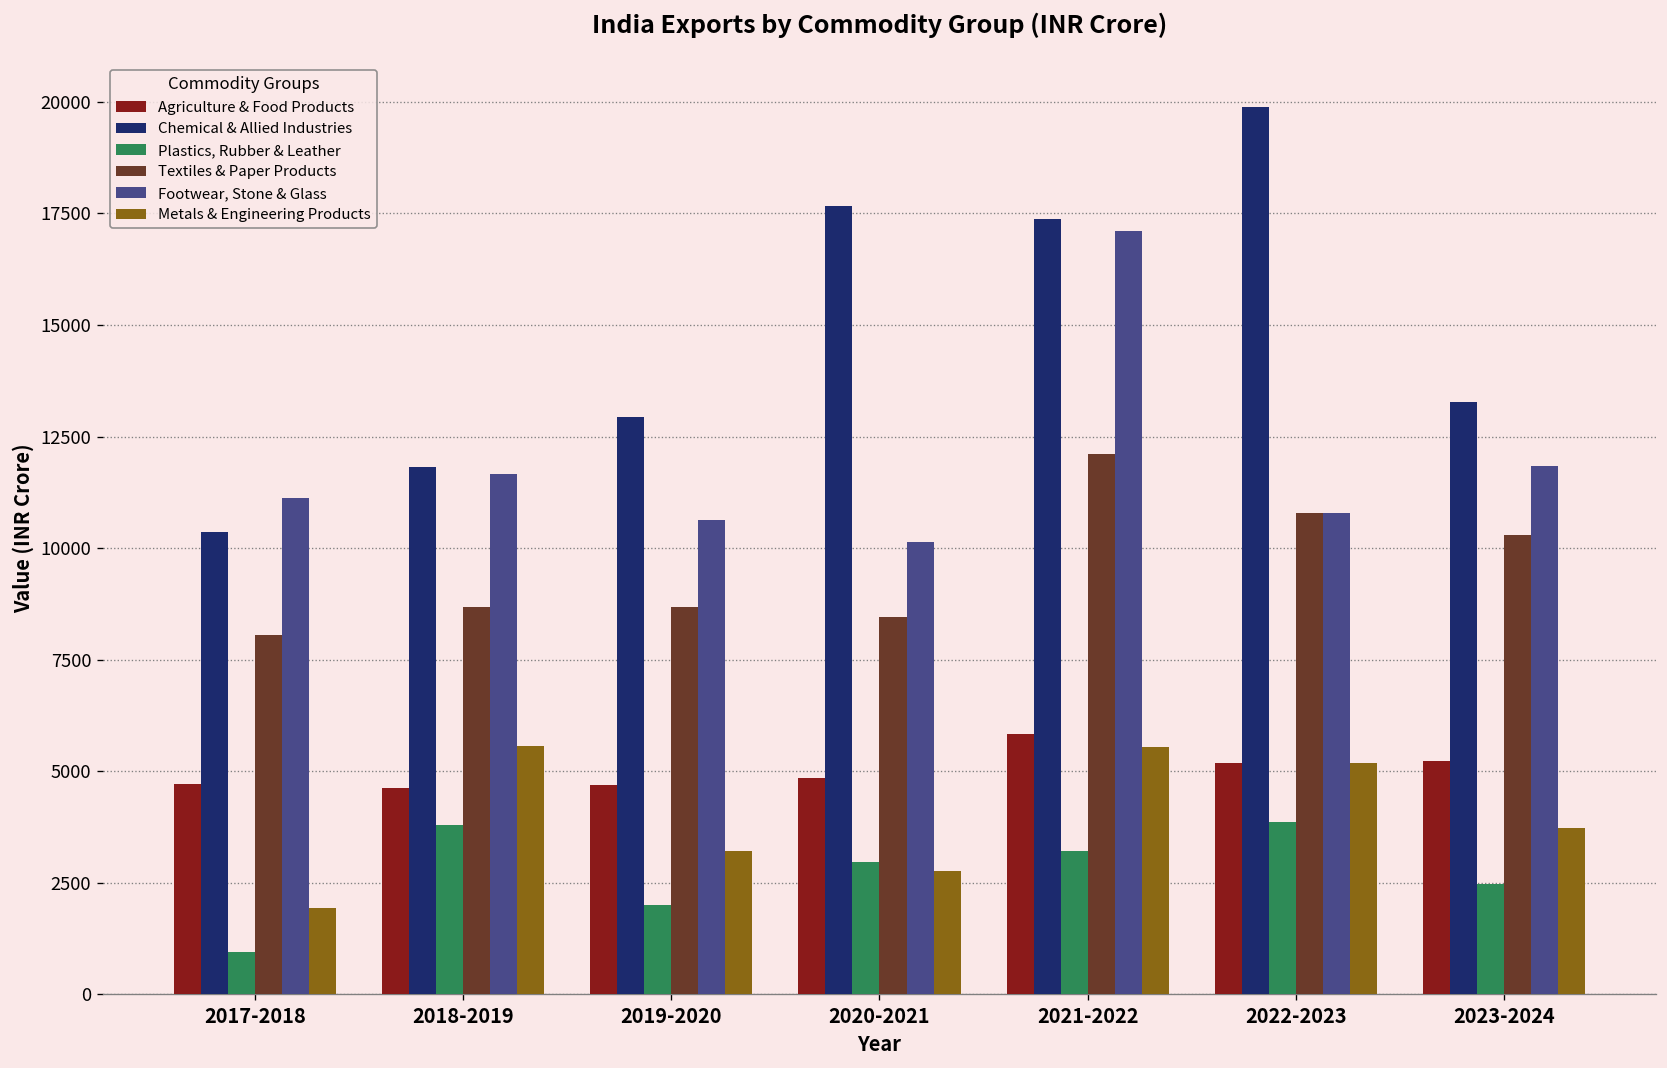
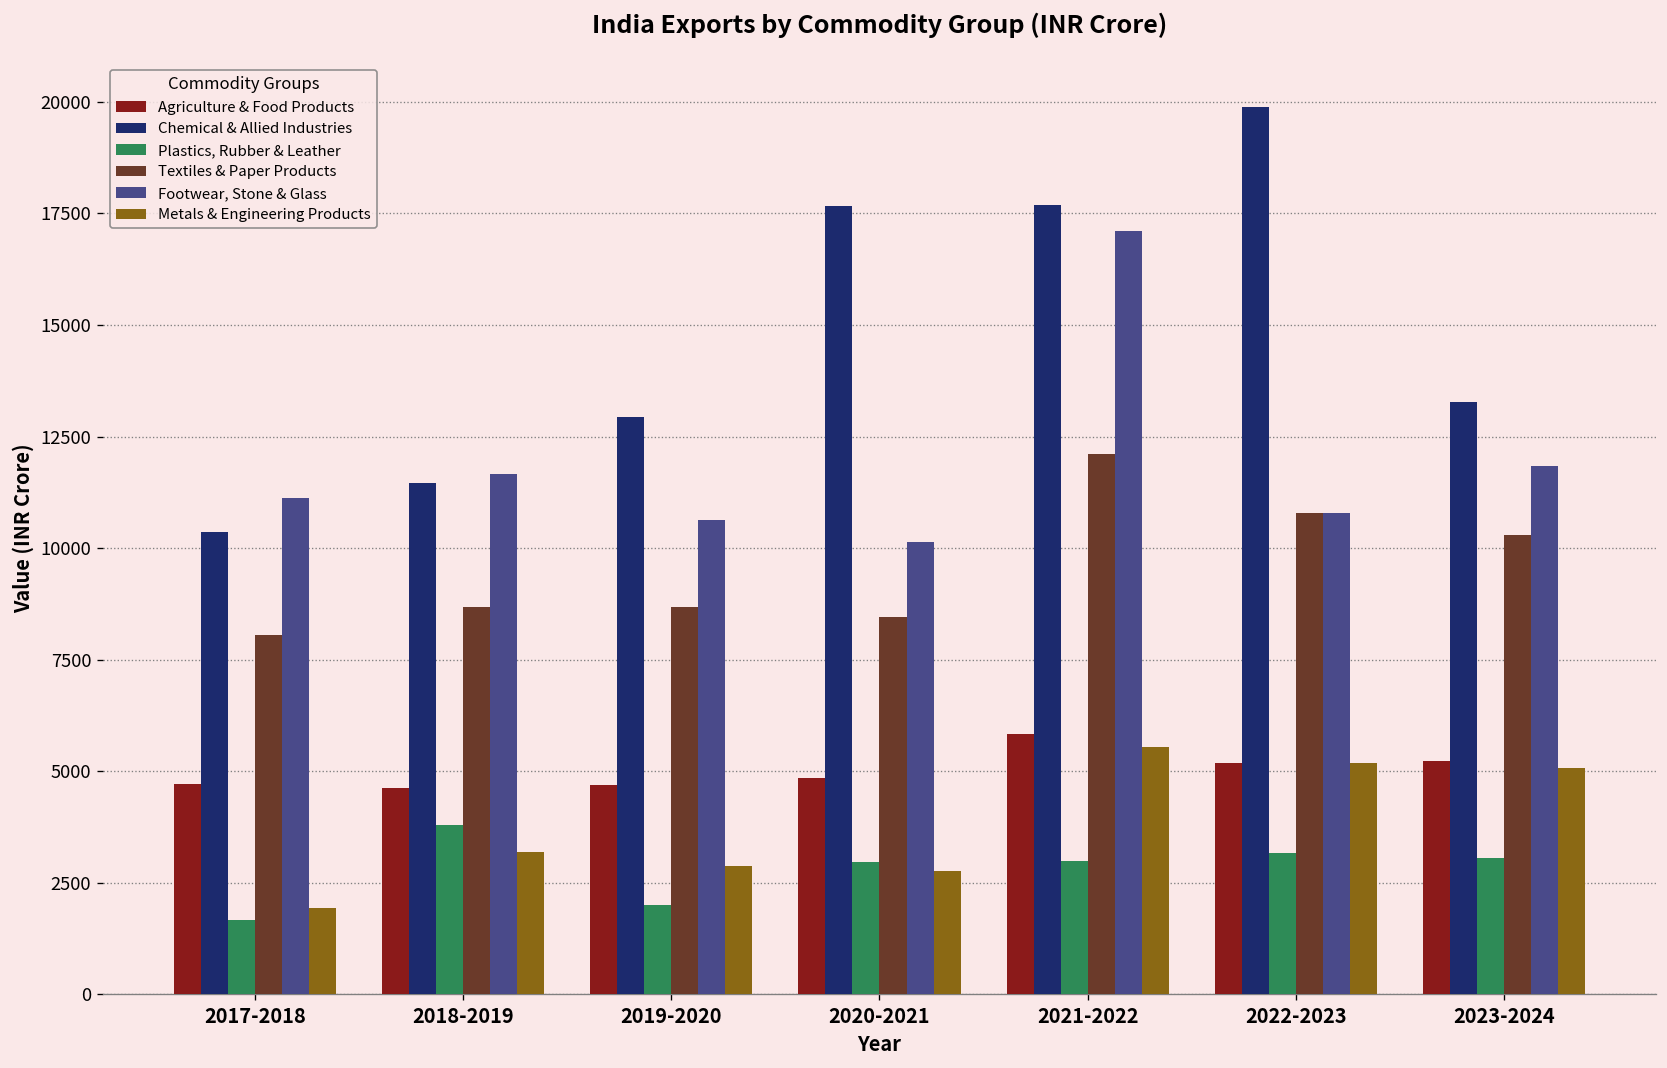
Plastics, Rubber & Leather, 2017-2018: 900 -> 1700
Chemical & Allied Industries, 2018-2019: 11800 -> 11500
Metals & Engineering Products, 2018-2019: 5600 -> 3200
Metals & Engineering Products, 2019-2020: 3200 -> 2900
Chemical & Allied Industries, 2021-2022: 17400 -> 17700
Plastics, Rubber & Leather, 2021-2022: 3200 -> 3000
Plastics, Rubber & Leather, 2022-2023: 3900 -> 3200
Plastics, Rubber & Leather, 2023-2024: 2500 -> 3000
Metals & Engineering Products, 2023-2024: 3700 -> 5100
